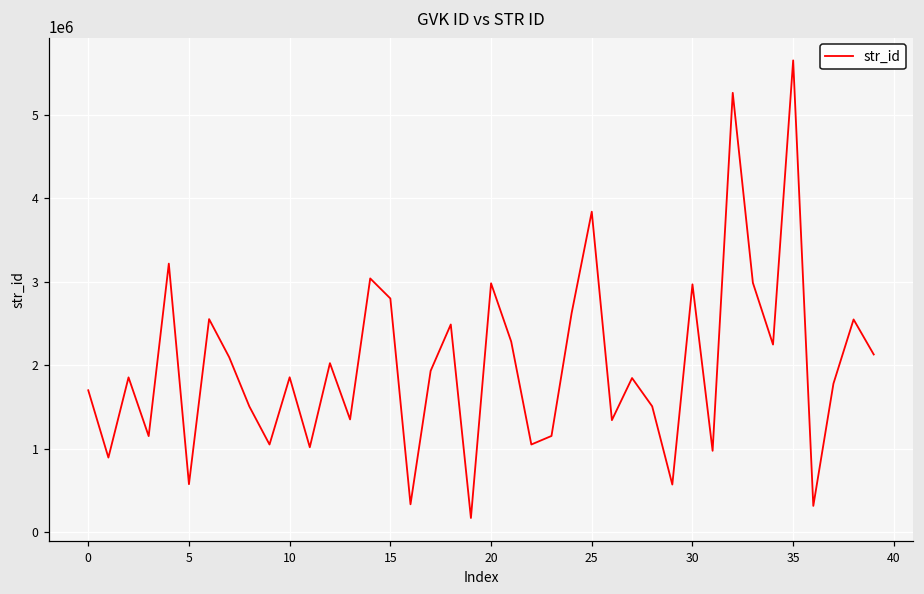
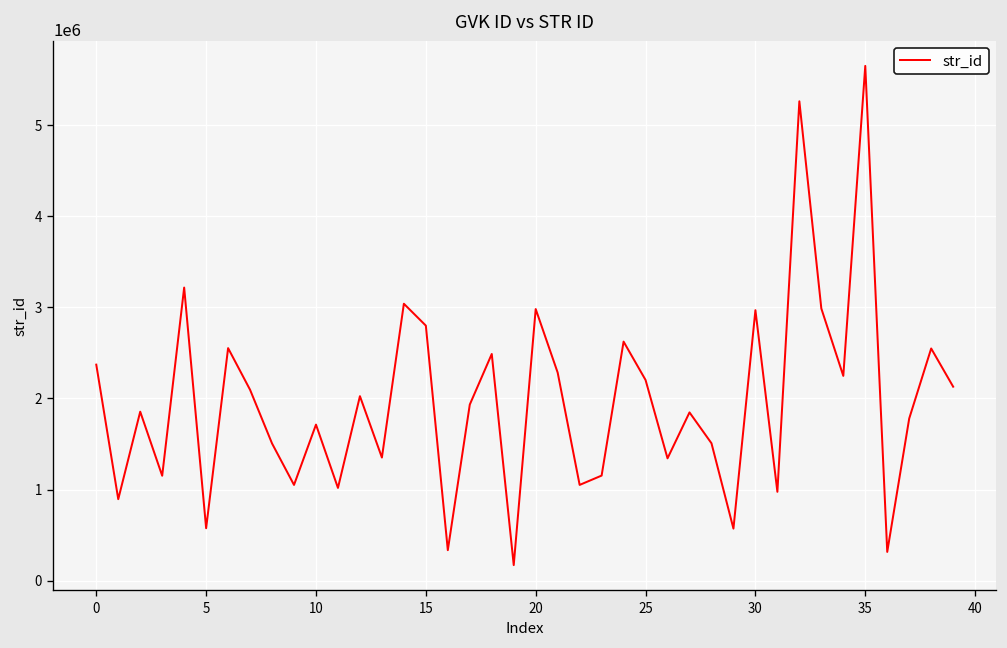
0: 1700000 -> 2400000
10: 1900000 -> 1700000
25: 3800000 -> 2200000
